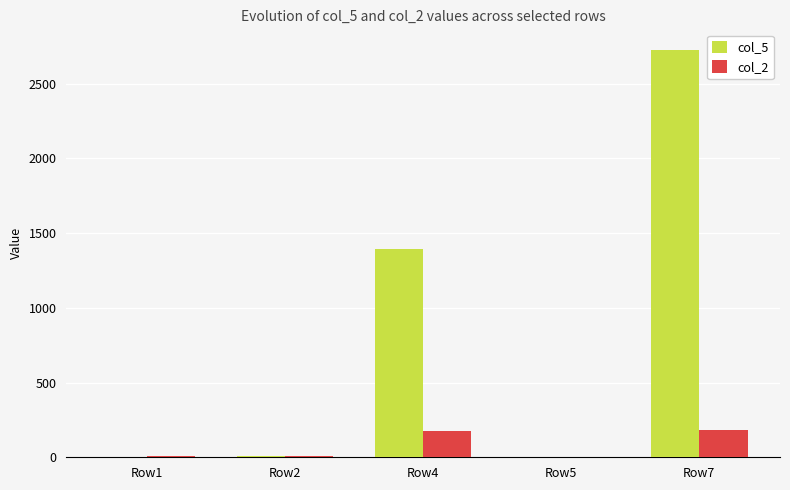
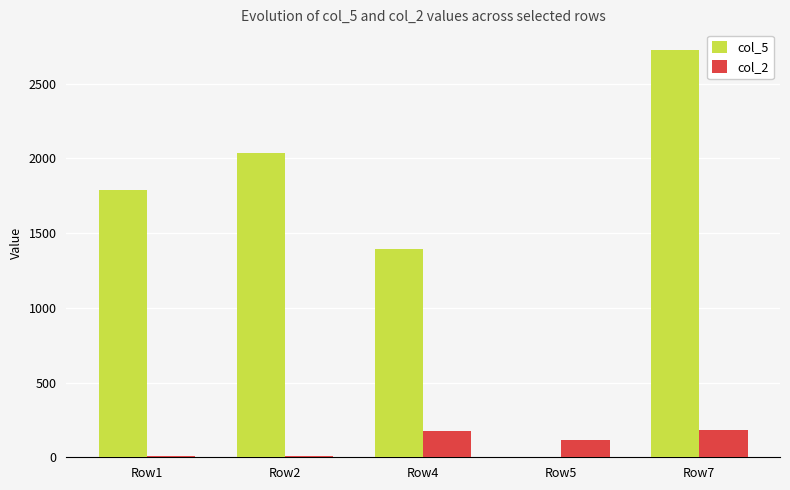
col_5, Row1: 0 -> 1790
col_5, Row2: 10 -> 2030
col_2, Row5: 0 -> 120
